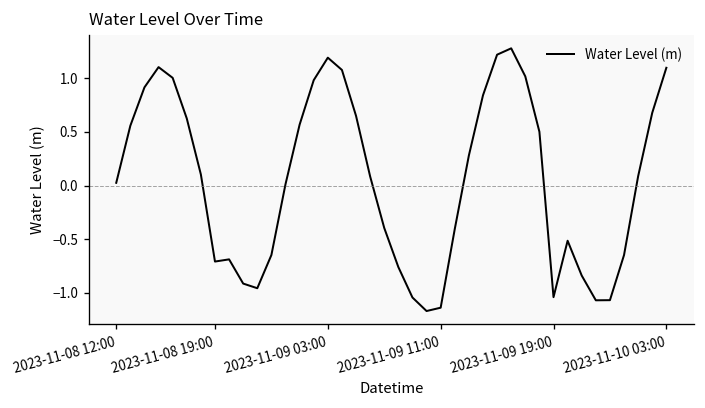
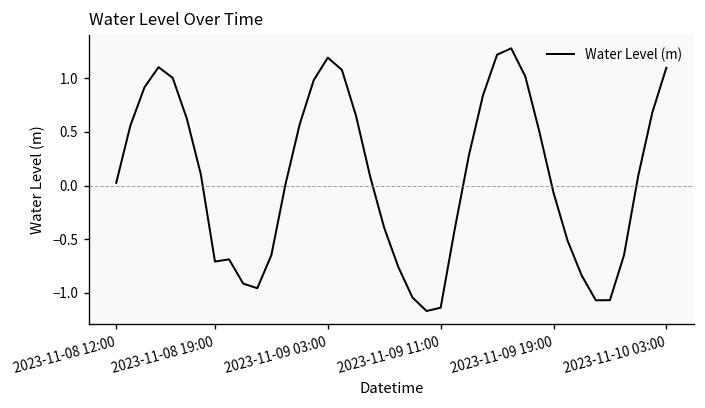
2023-11-09 19:00: -1.0 -> -0.1
